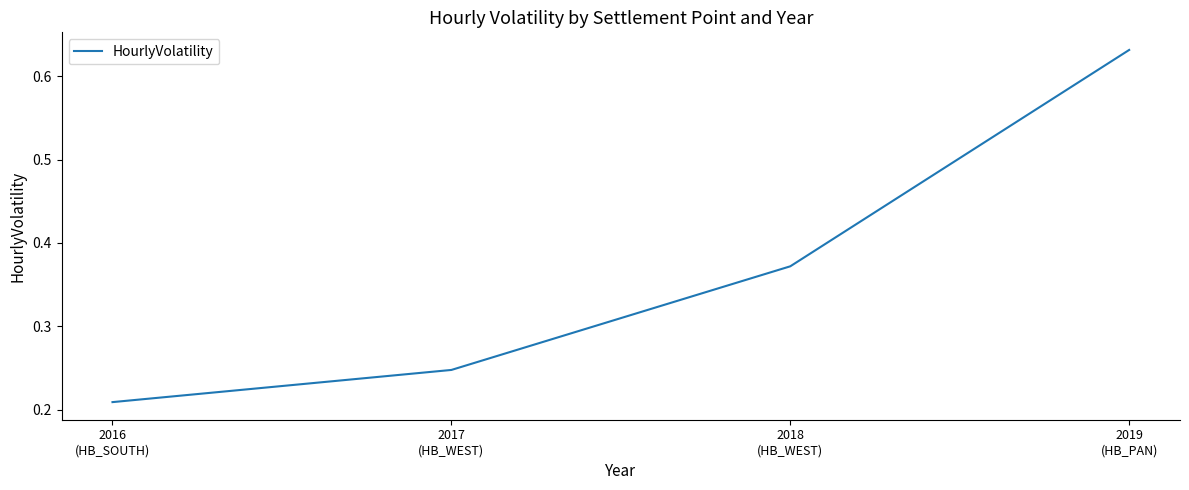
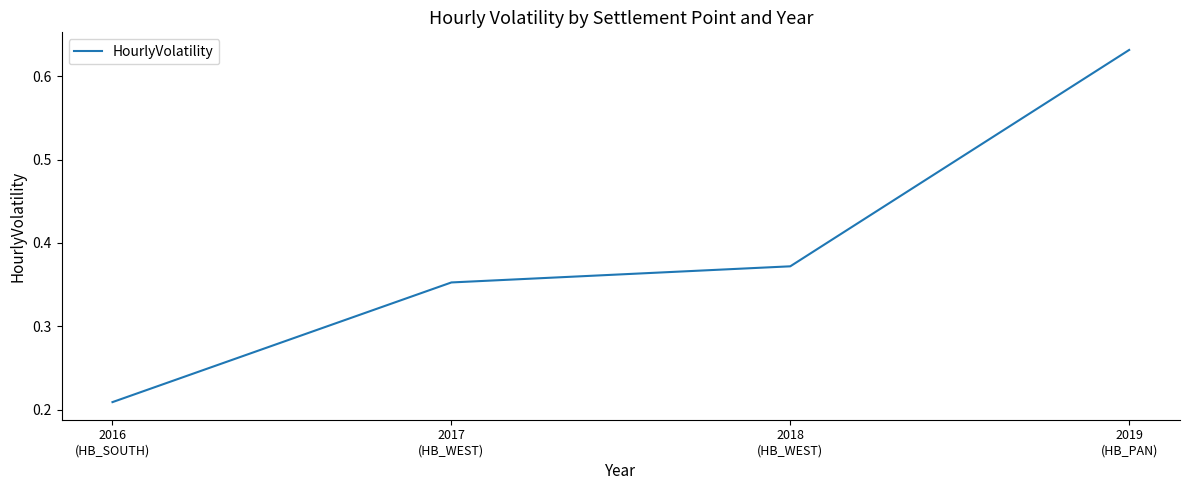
2017 (HB_WEST): 0.25 -> 0.35
